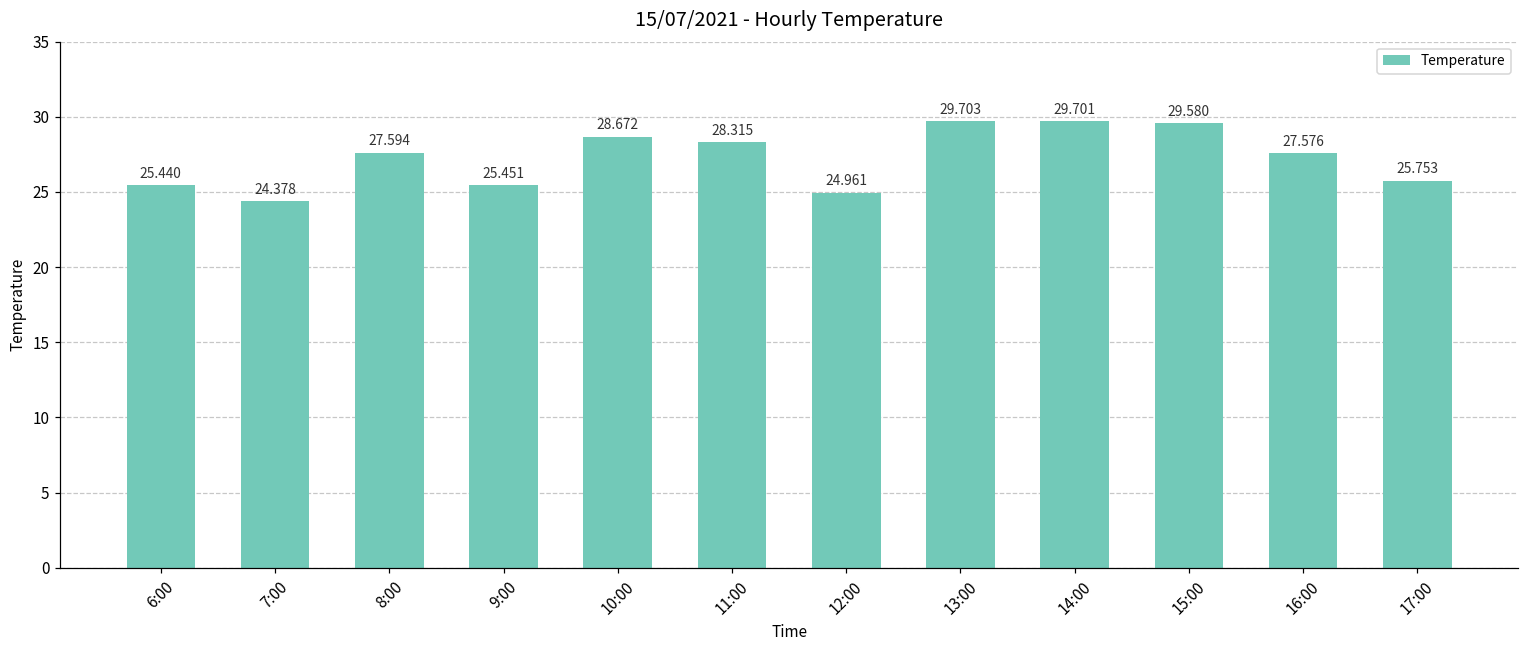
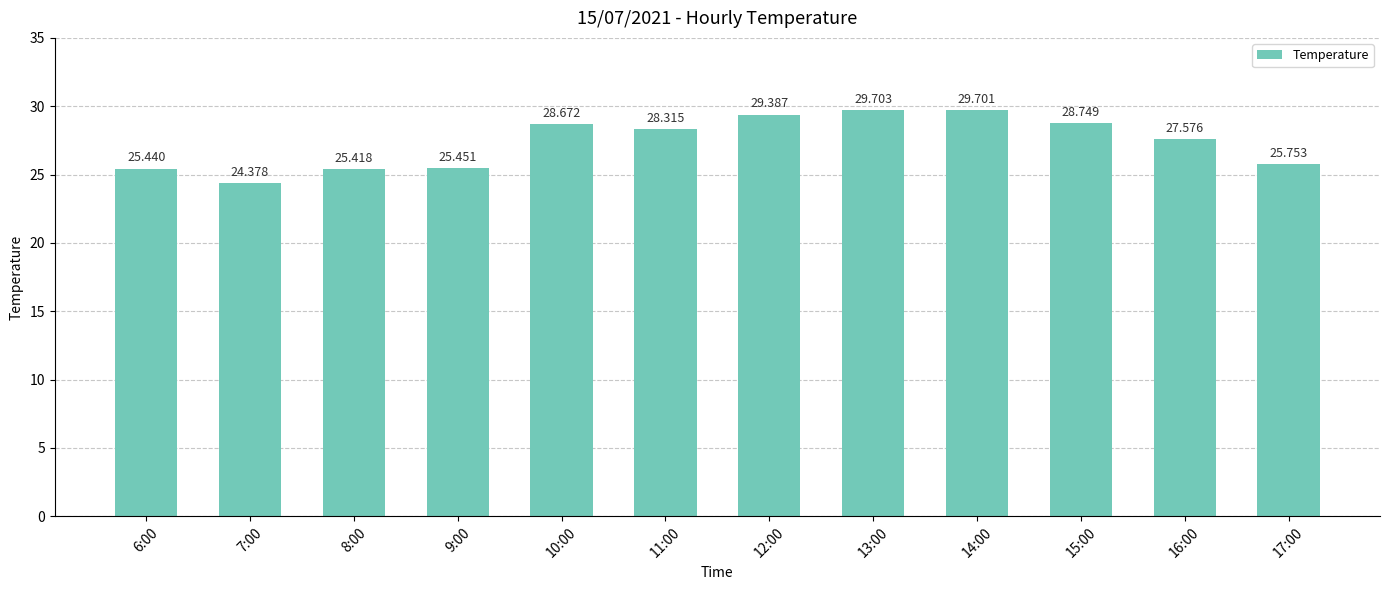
8:00: 27.594 -> 25.418
12:00: 24.961 -> 29.387
15:00: 29.580 -> 28.749
